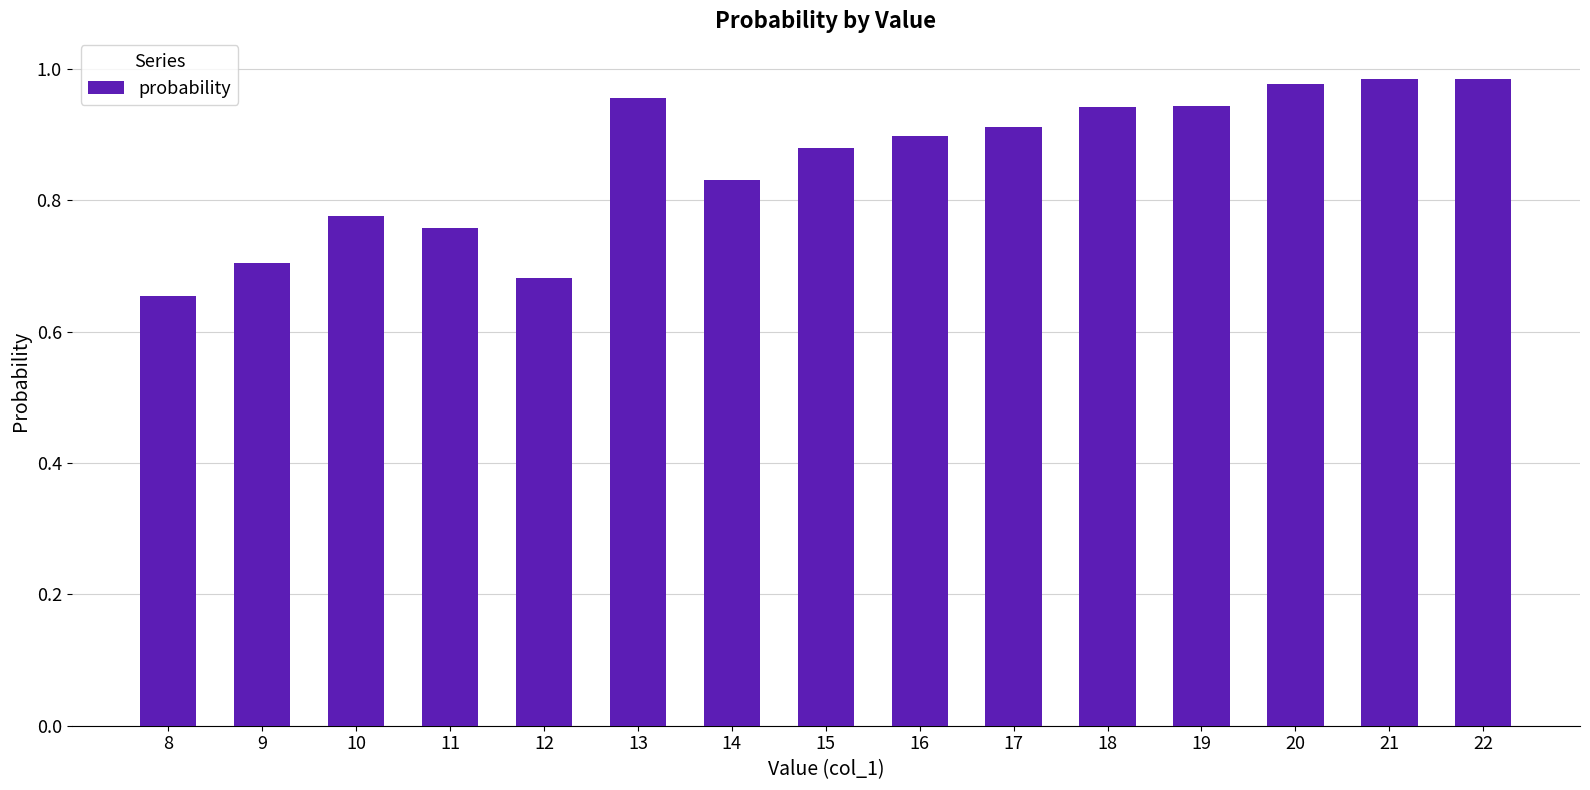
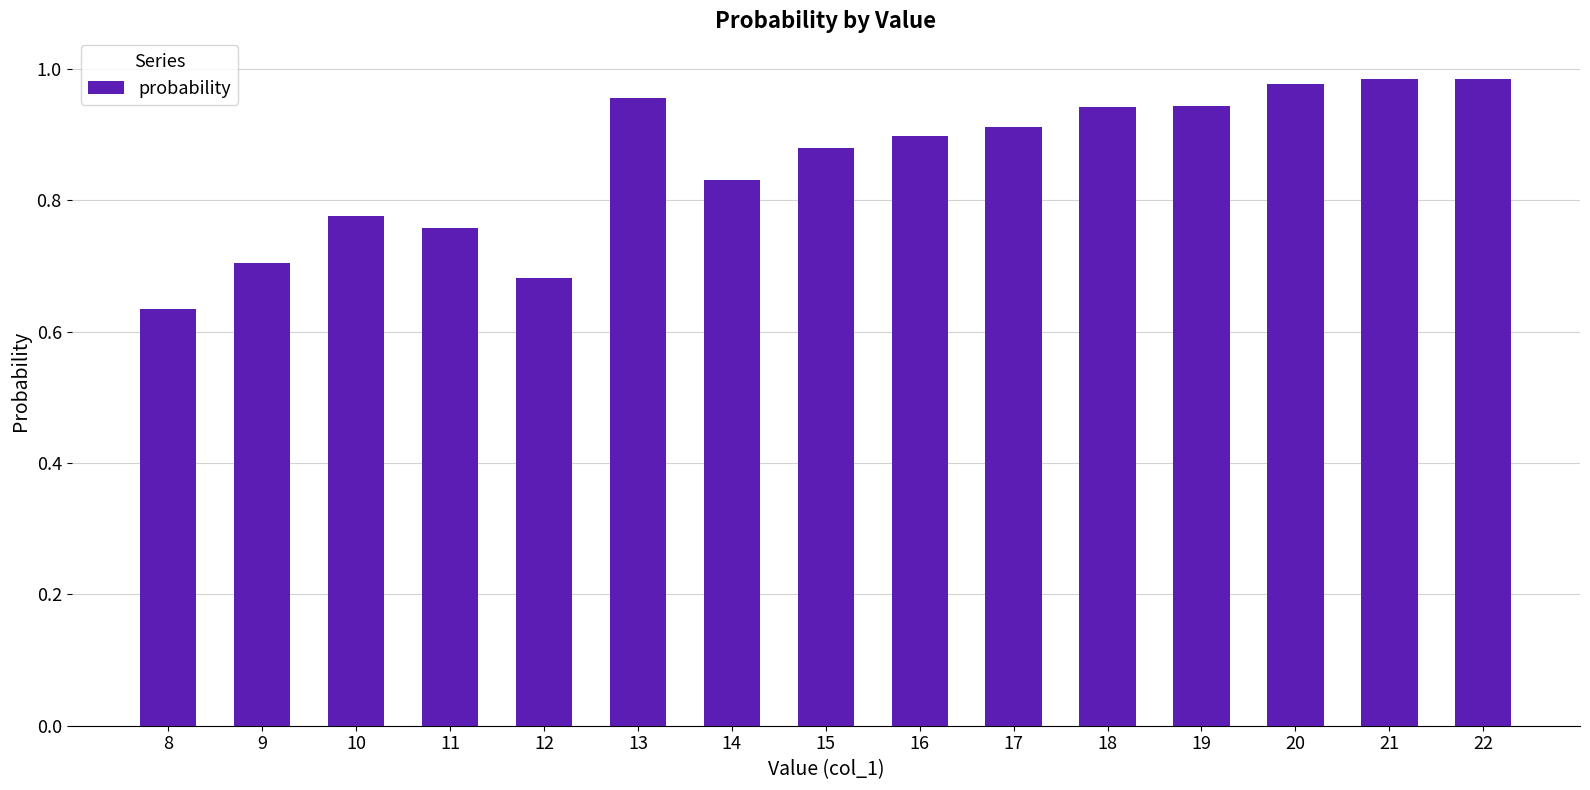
8: 0.65 -> 0.63
